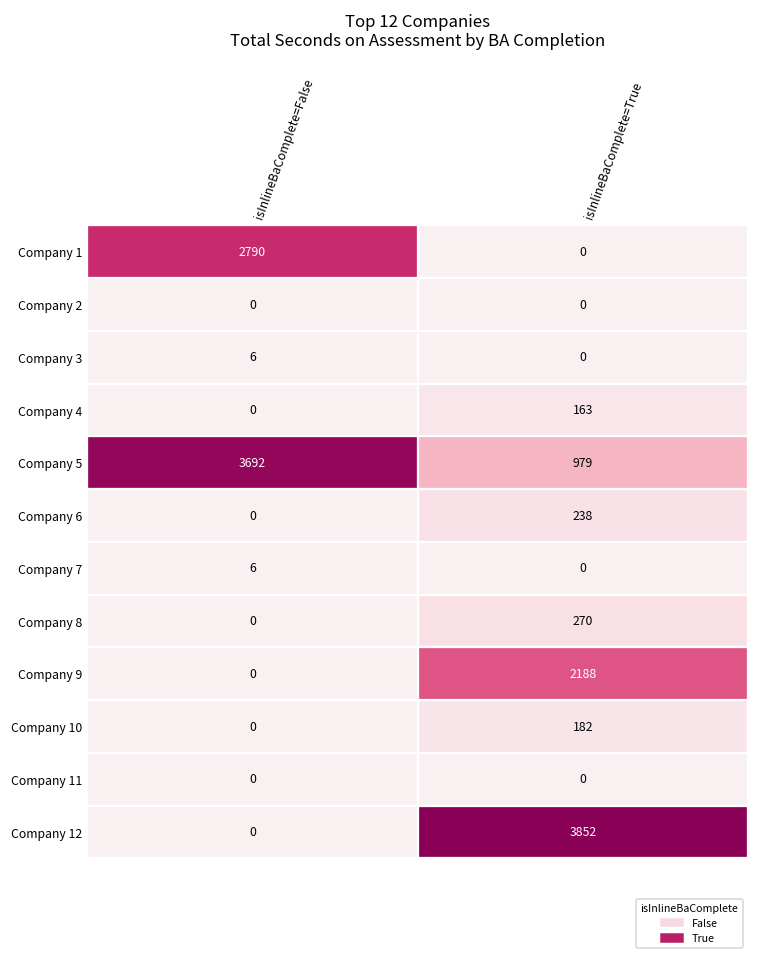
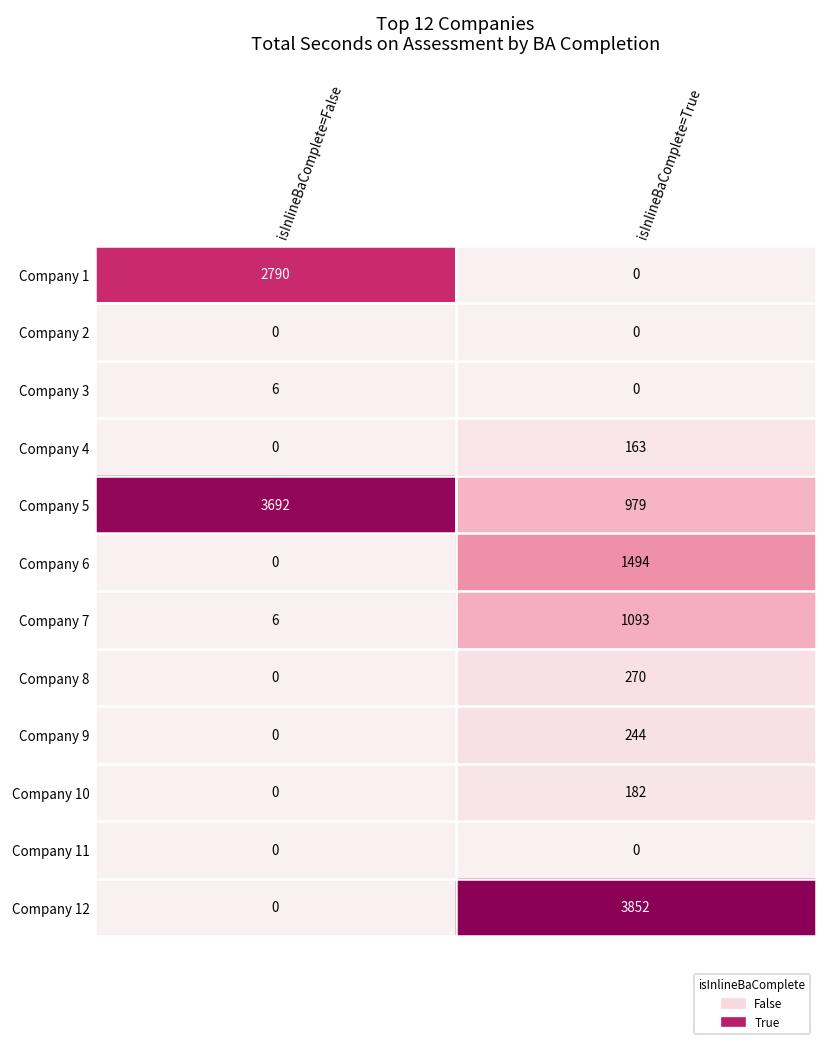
Company 6, isInlineBaComplete=True: 238 -> 1494
Company 7, isInlineBaComplete=True: 0 -> 1093
Company 9, isInlineBaComplete=True: 2188 -> 244
